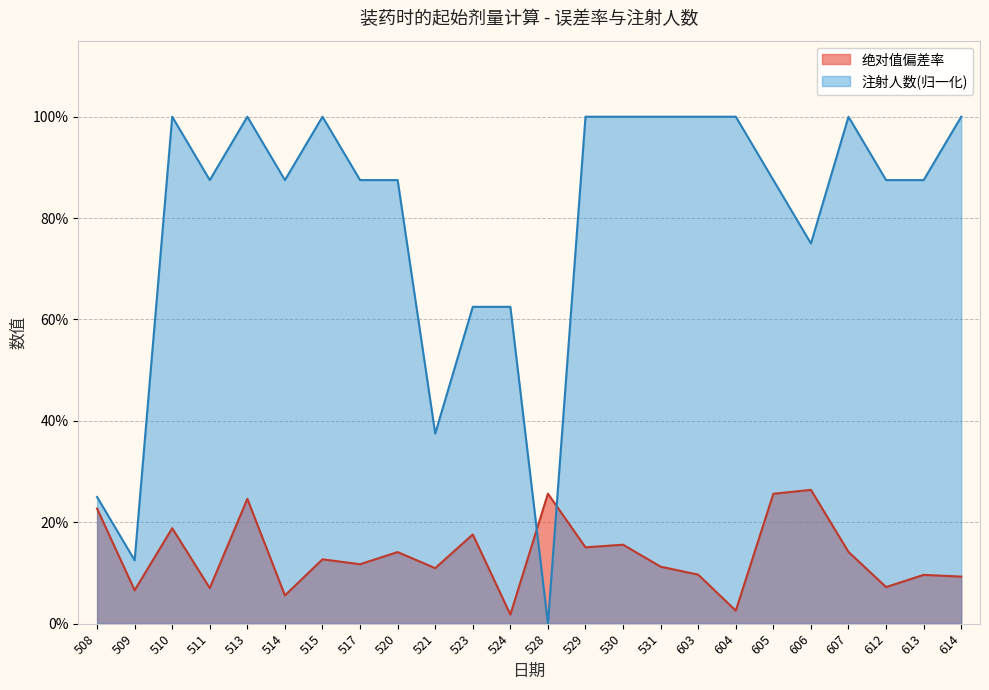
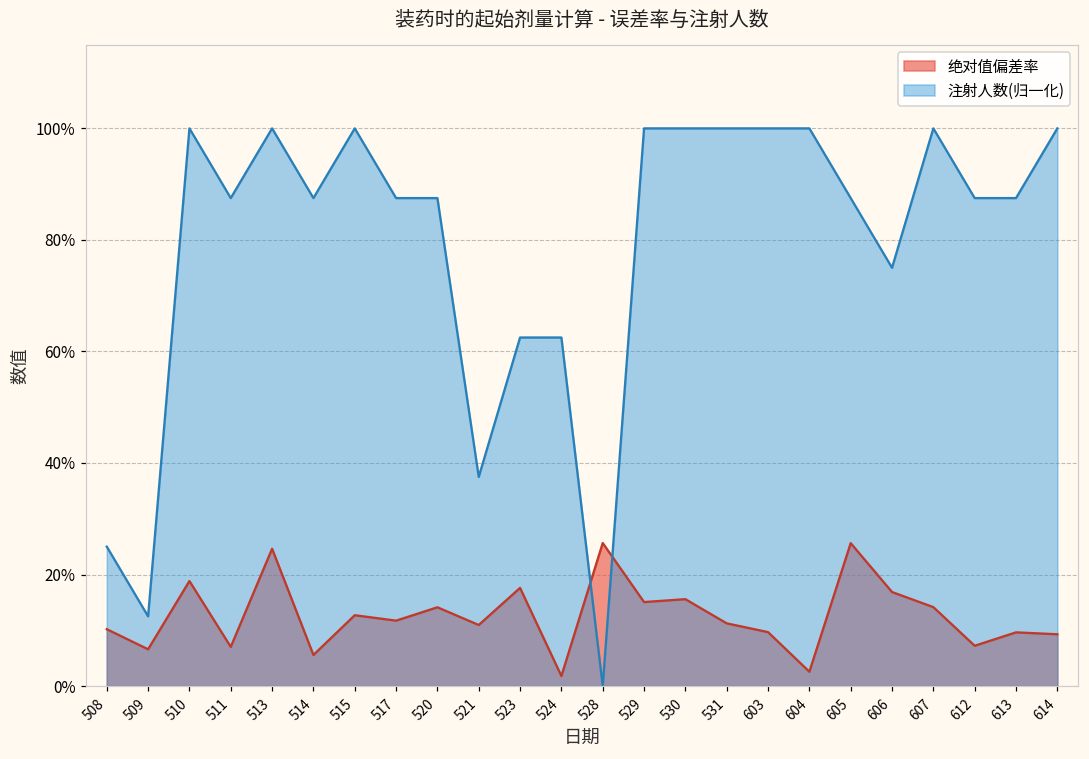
绝对值偏差率, 508: 23% -> 10%
绝对值偏差率, 606: 26% -> 17%
